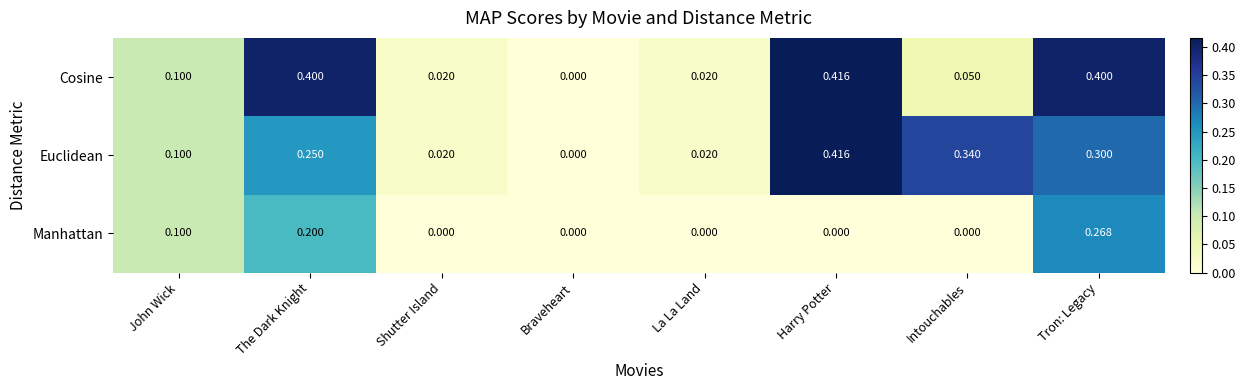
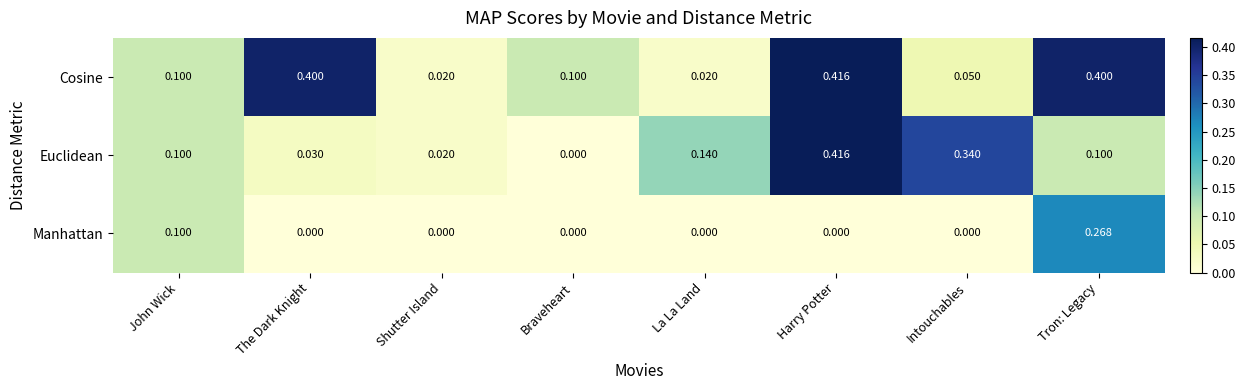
Cosine, Braveheart: 0.000 -> 0.100
Euclidean, The Dark Knight: 0.250 -> 0.030
Euclidean, La La Land: 0.020 -> 0.140
Euclidean, Tron: Legacy: 0.300 -> 0.100
Manhattan, The Dark Knight: 0.200 -> 0.000
